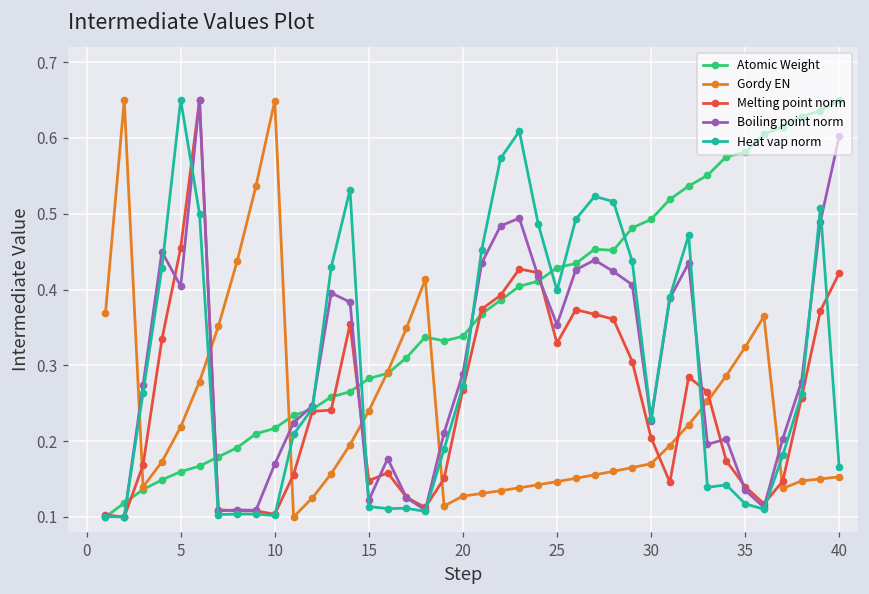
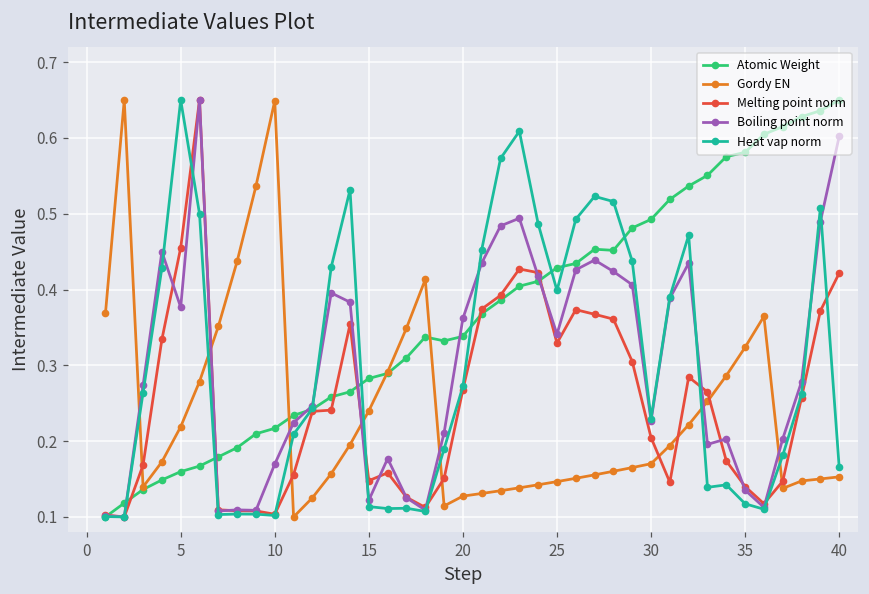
Boiling point norm, 5: 0.40 -> 0.38
Boiling point norm, 20: 0.29 -> 0.36
Boiling point norm, 25: 0.35 -> 0.34
